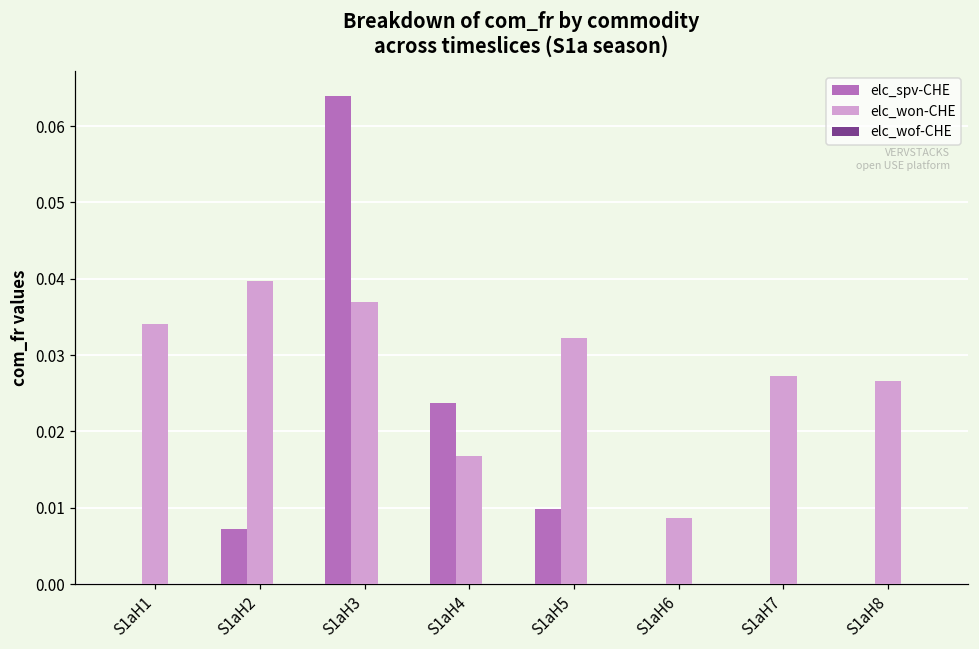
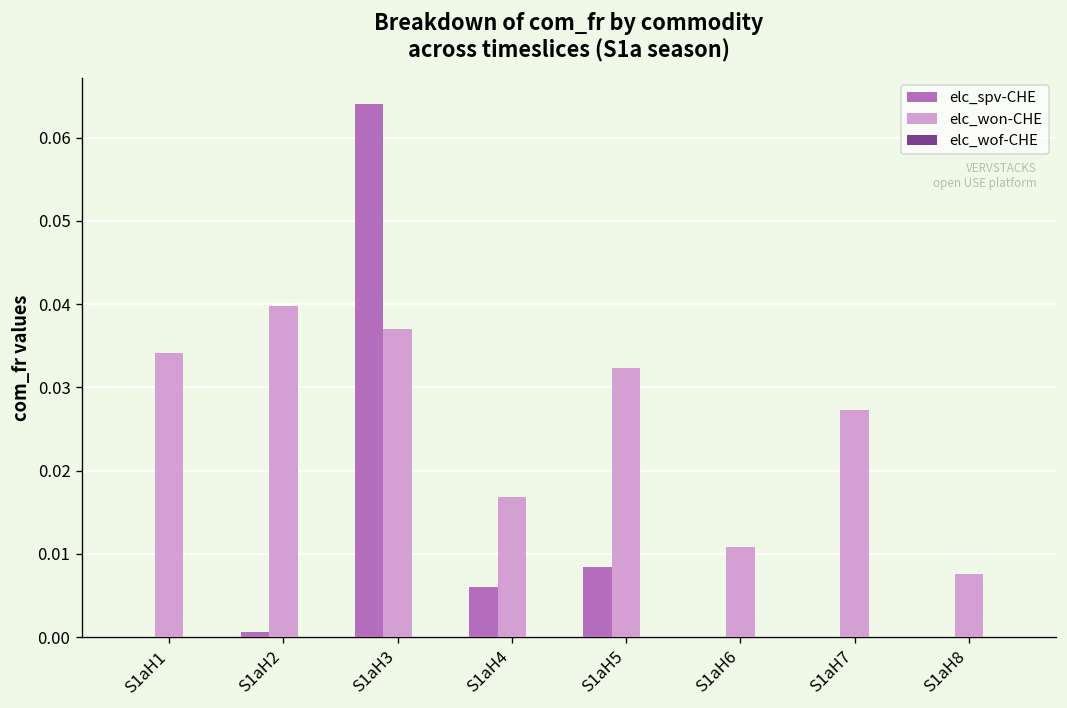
elc_spv-CHE, S1aH2: 0.007 -> 0.001
elc_spv-CHE, S1aH4: 0.024 -> 0.006
elc_spv-CHE, S1aH5: 0.010 -> 0.008
elc_won-CHE, S1aH6: 0.009 -> 0.011
elc_won-CHE, S1aH8: 0.027 -> 0.008
